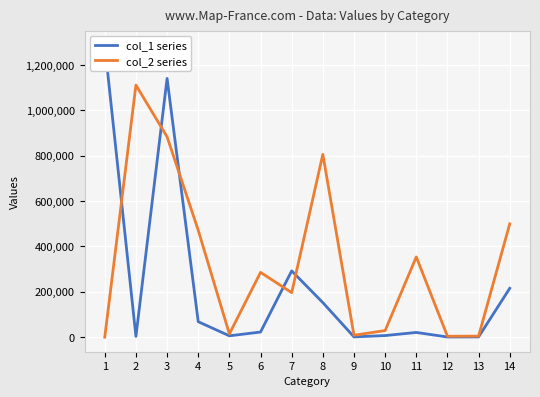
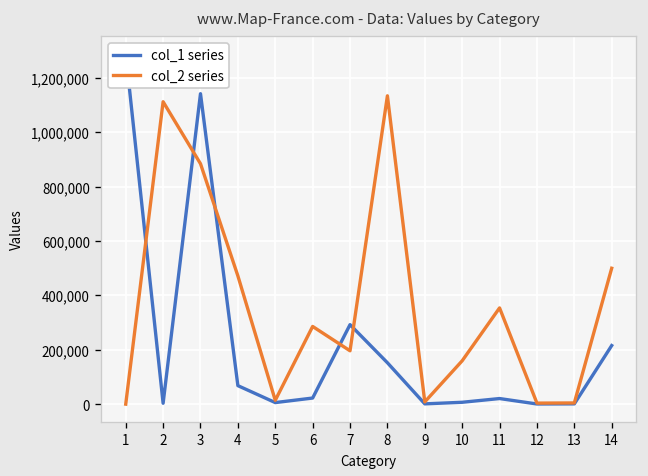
col_2 series, 8: 810,000 -> 1,130,000
col_2 series, 10: 30,000 -> 160,000
